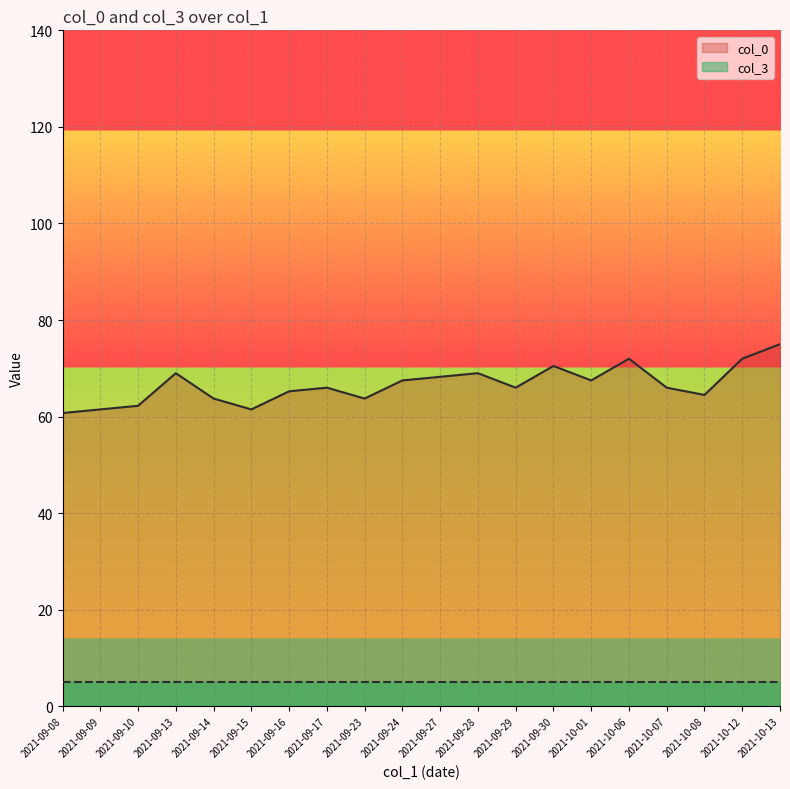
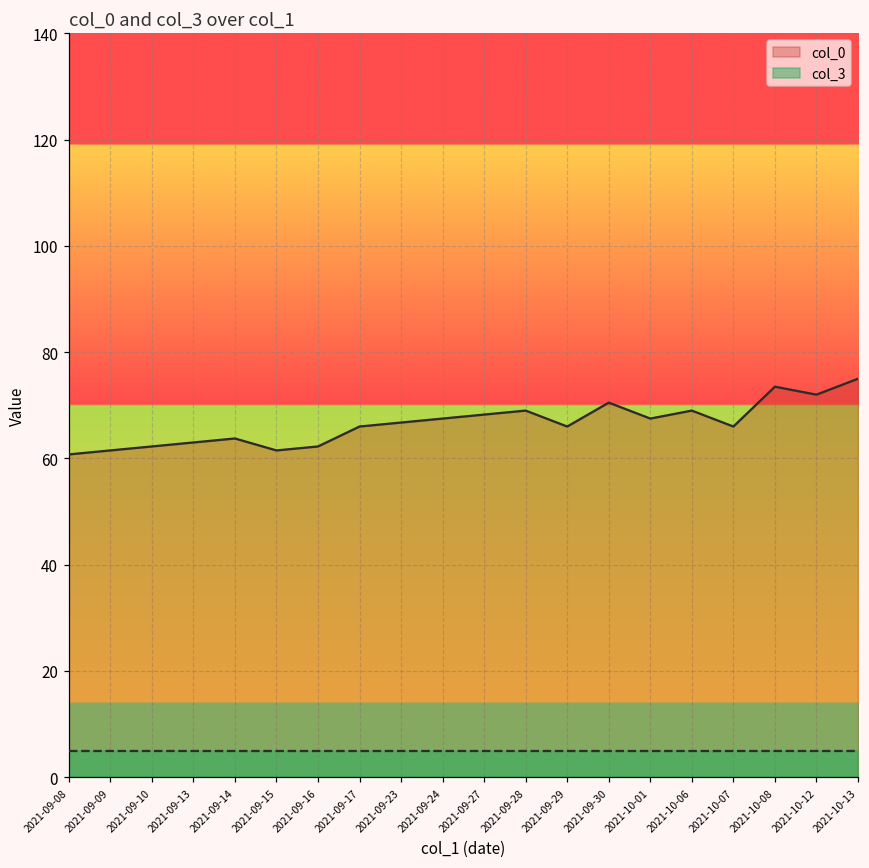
col_0, 2021-09-13: 69 -> 63
col_0, 2021-09-16: 65 -> 62
col_0, 2021-09-23: 64 -> 67
col_0, 2021-10-06: 72 -> 69
col_0, 2021-10-08: 65 -> 74
